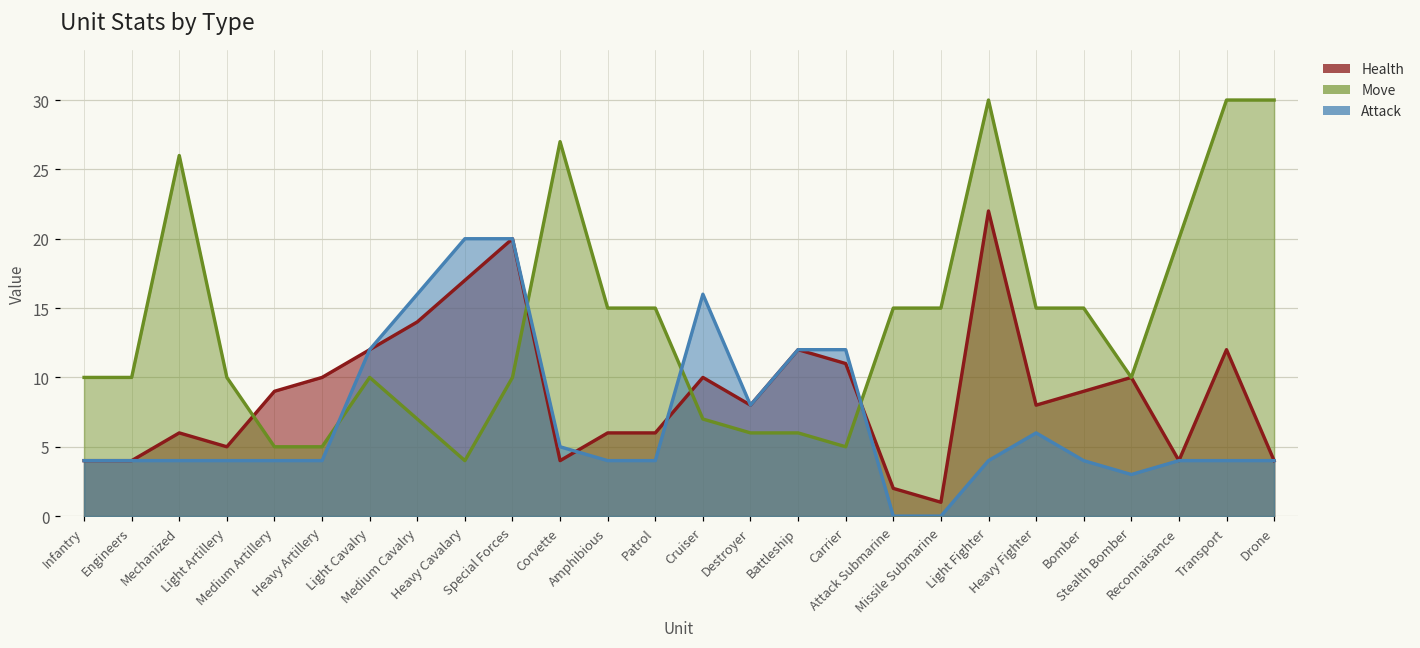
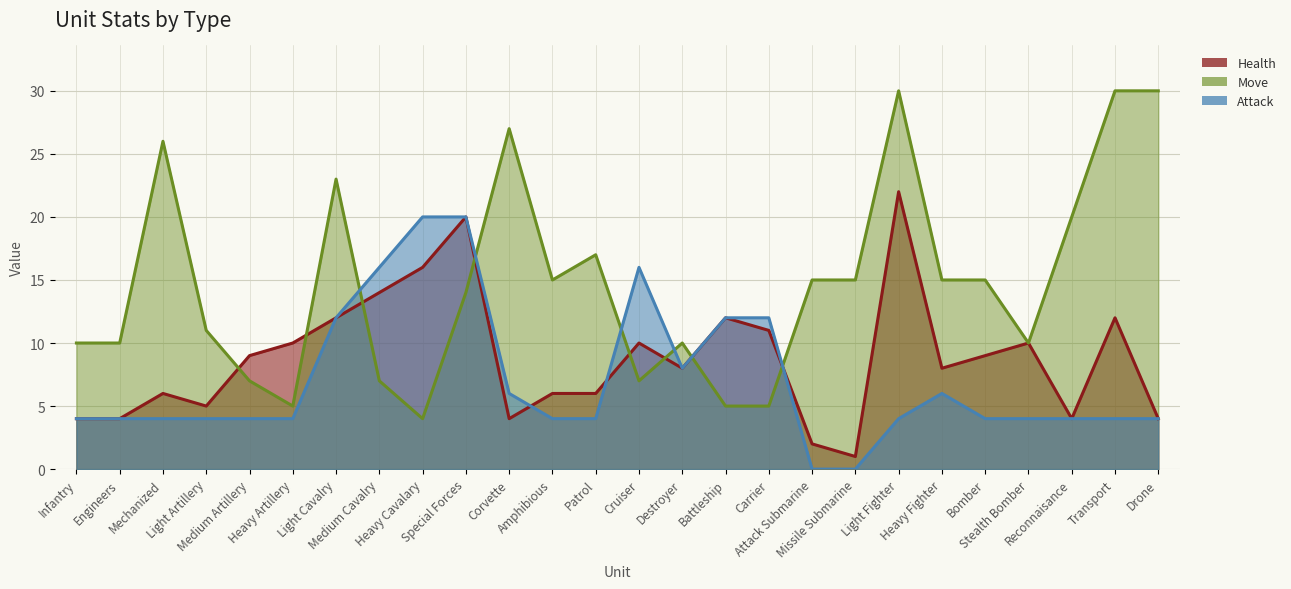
Move, Light Artillery: 10 -> 11
Move, Medium Artillery: 5 -> 7
Move, Light Cavalry: 10 -> 23
Health, Heavy Cavalary: 17 -> 16
Move, Special Forces: 10 -> 14
Attack, Corvette: 5 -> 6
Move, Patrol: 15 -> 17
Move, Destroyer: 6 -> 10
Move, Battleship: 6 -> 5
Attack, Stealth Bomber: 3 -> 4
